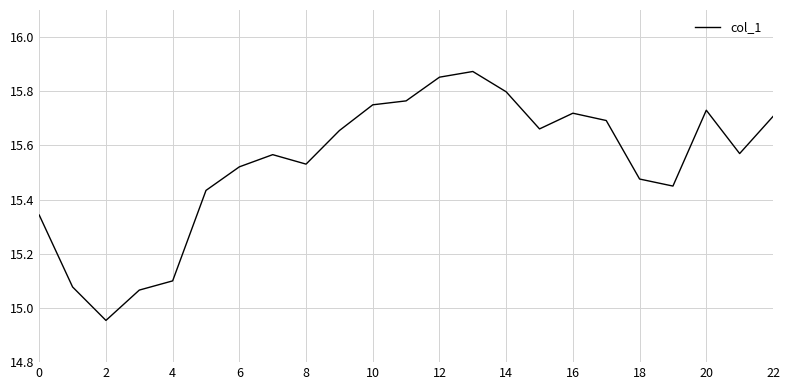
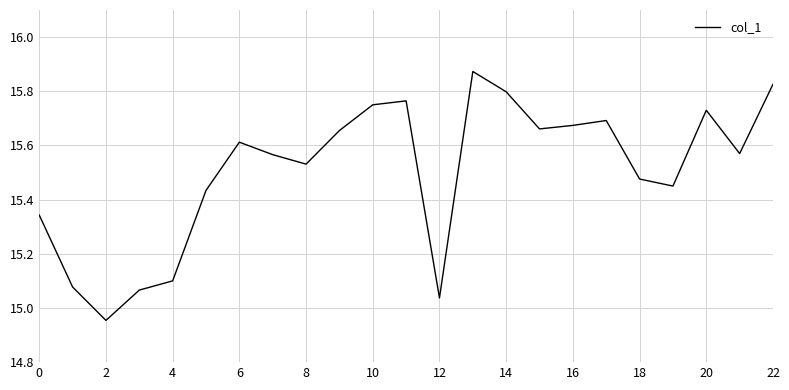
6: 15.52 -> 15.61
12: 15.85 -> 15.04
16: 15.72 -> 15.67
22: 15.71 -> 15.83
